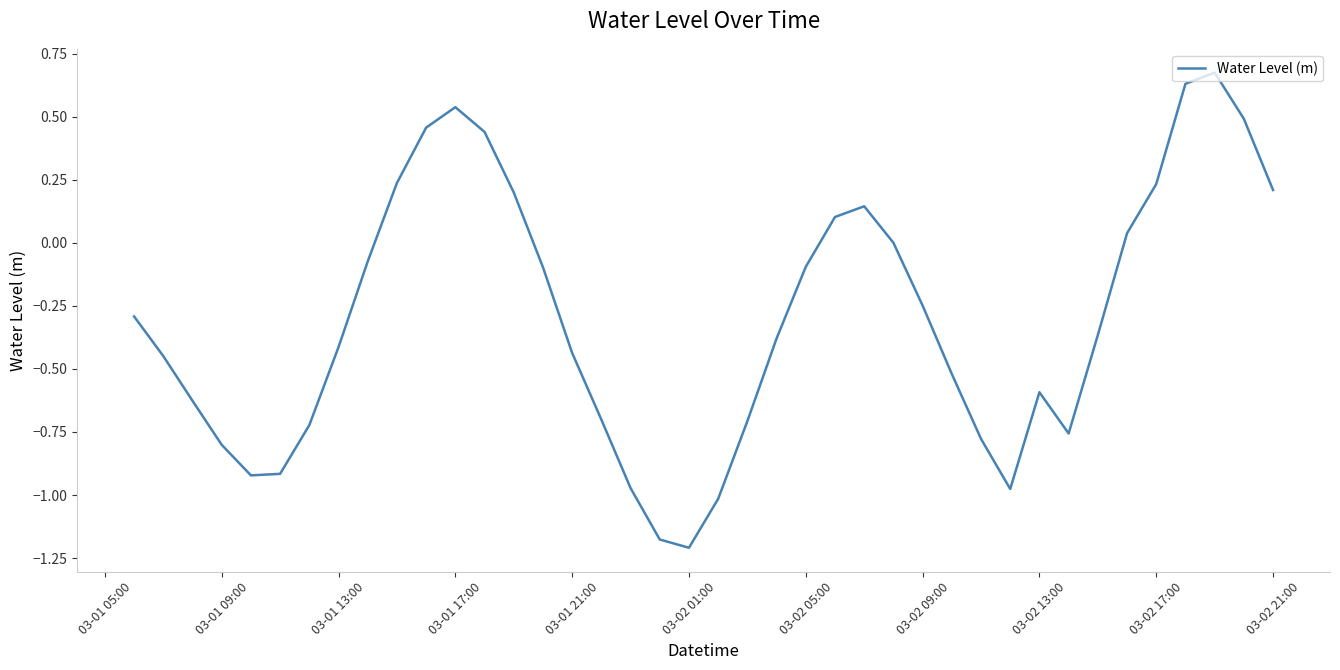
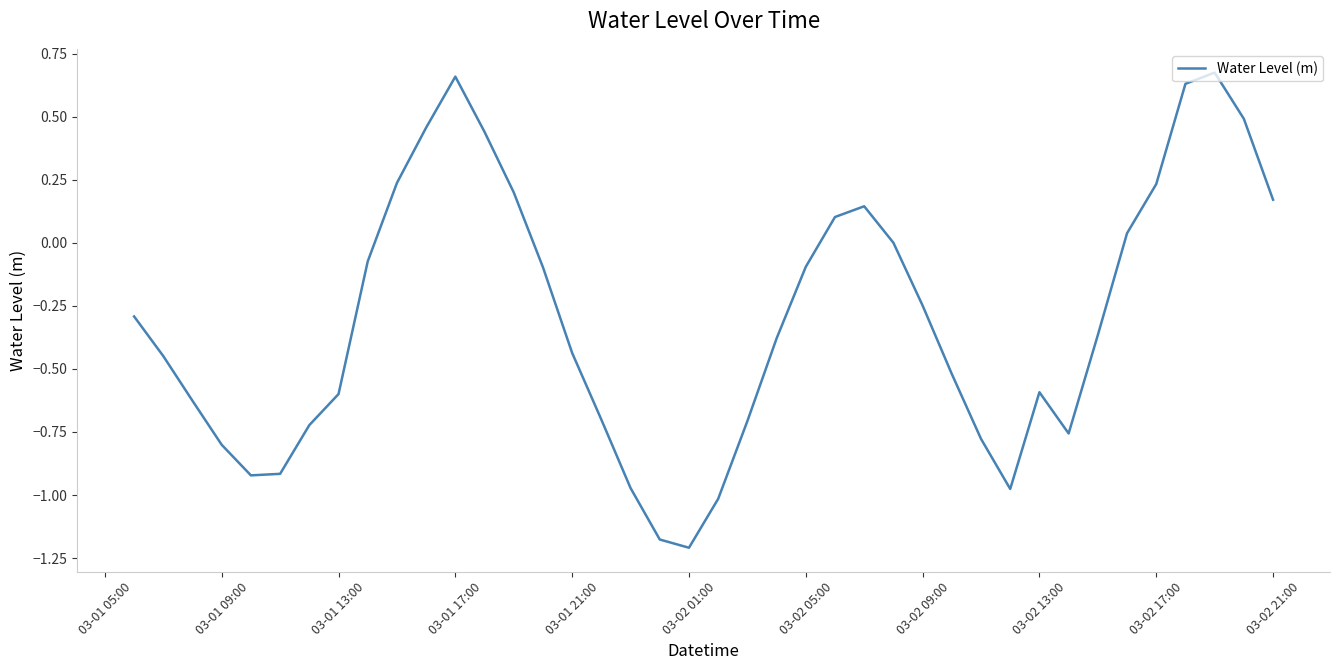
03-01 13:00: -0.41 -> -0.60
03-01 17:00: 0.54 -> 0.66
03-02 21:00: 0.21 -> 0.17
